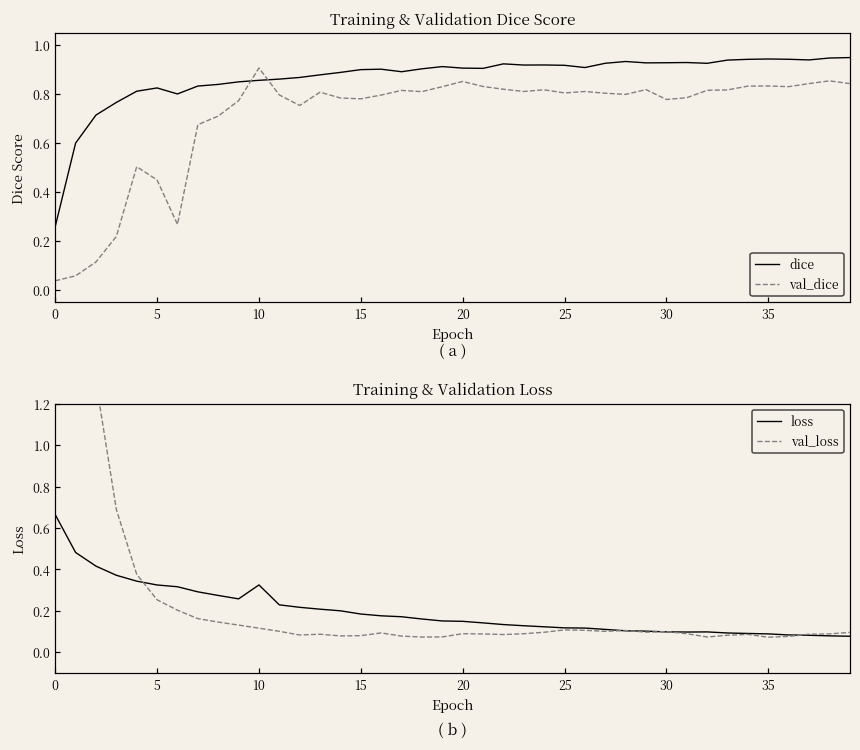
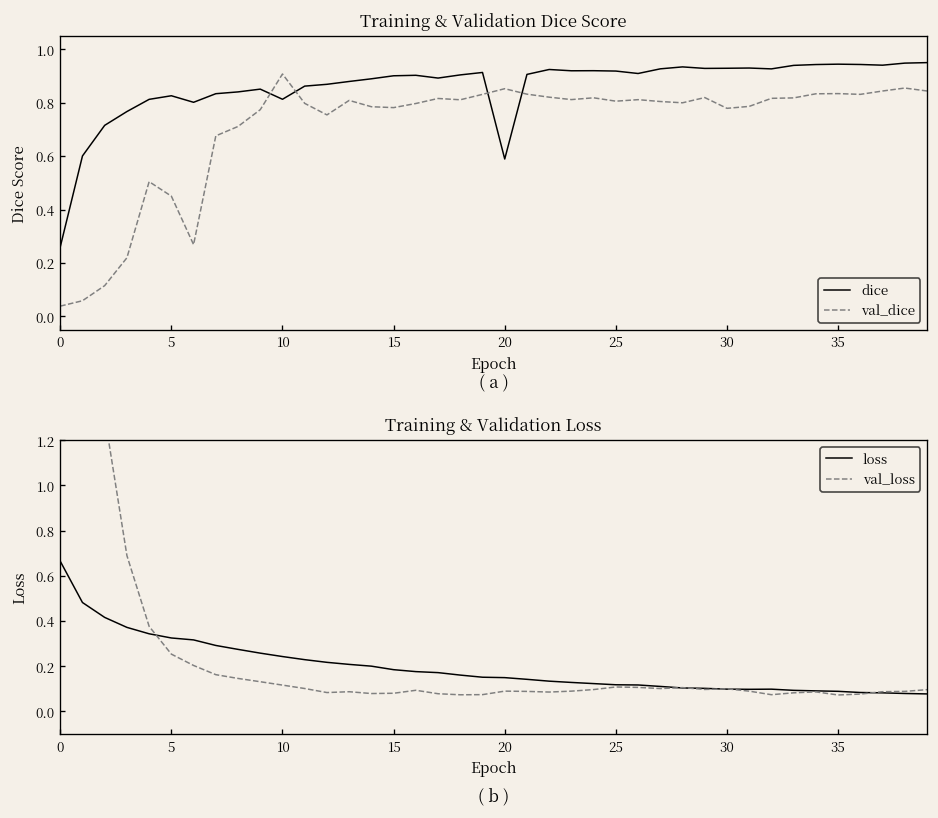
Training & Validation Dice Score, dice, 10: 0.86 -> 0.81
Training & Validation Dice Score, dice, 20: 0.91 -> 0.59
Training & Validation Loss, loss, 10: 0.33 -> 0.24
